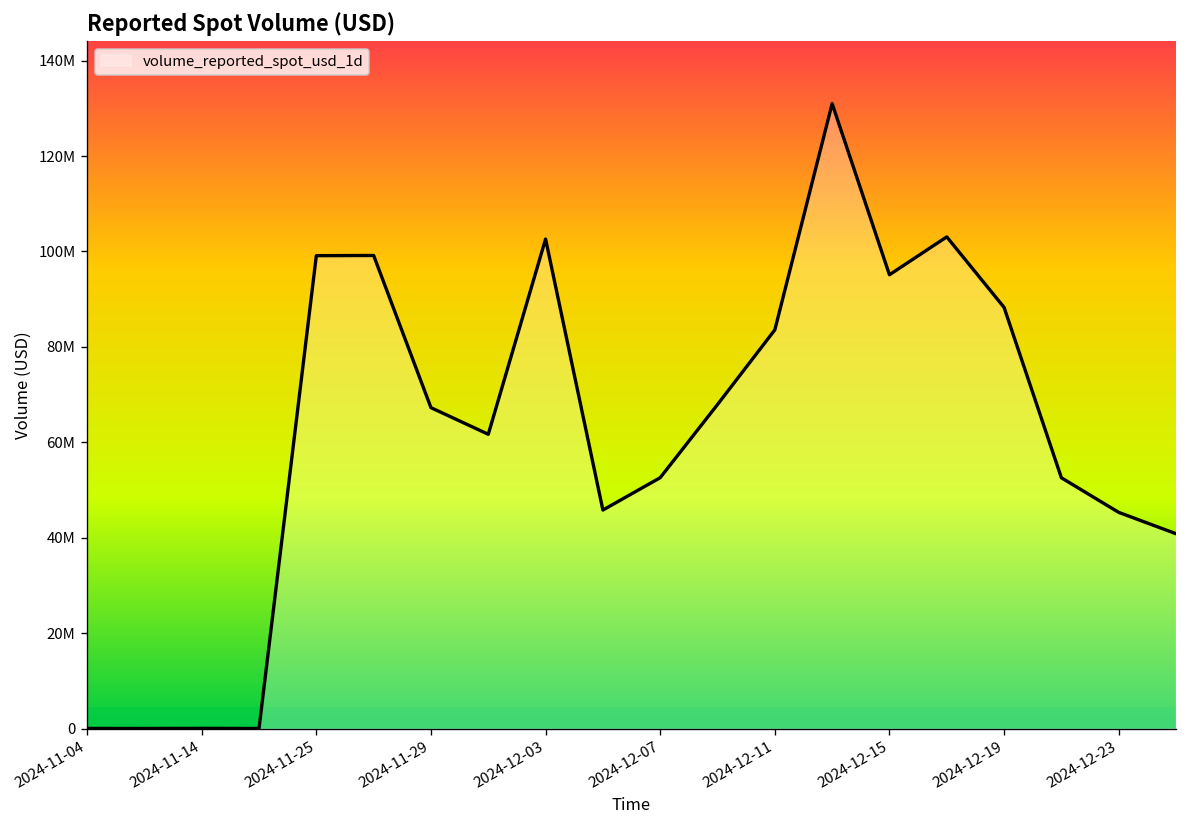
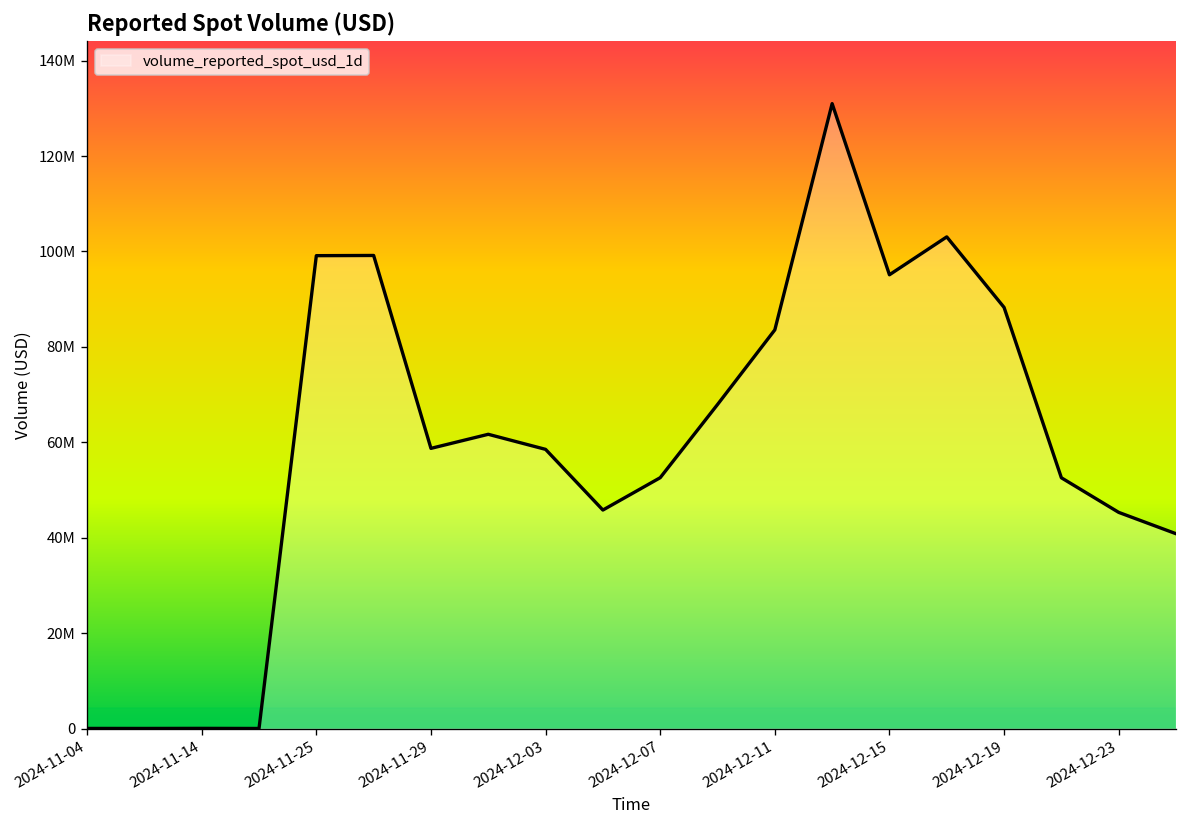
2024-11-29: 67000000 -> 59000000
2024-12-03: 103000000 -> 59000000
